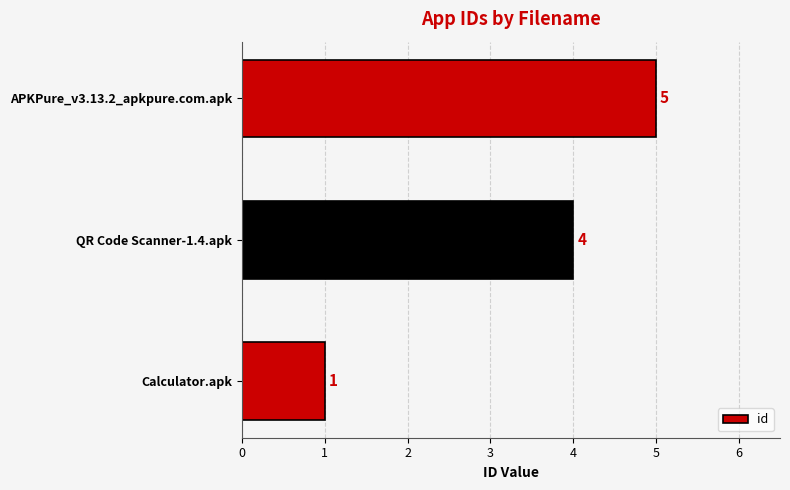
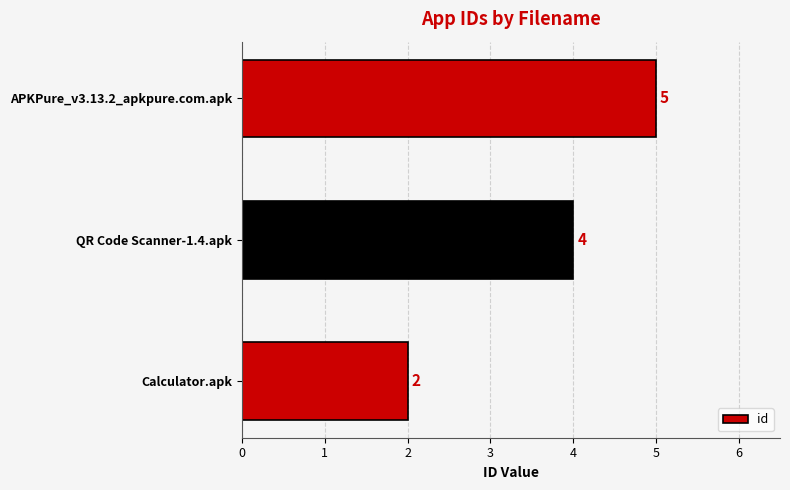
Calculator.apk: 1 -> 2
